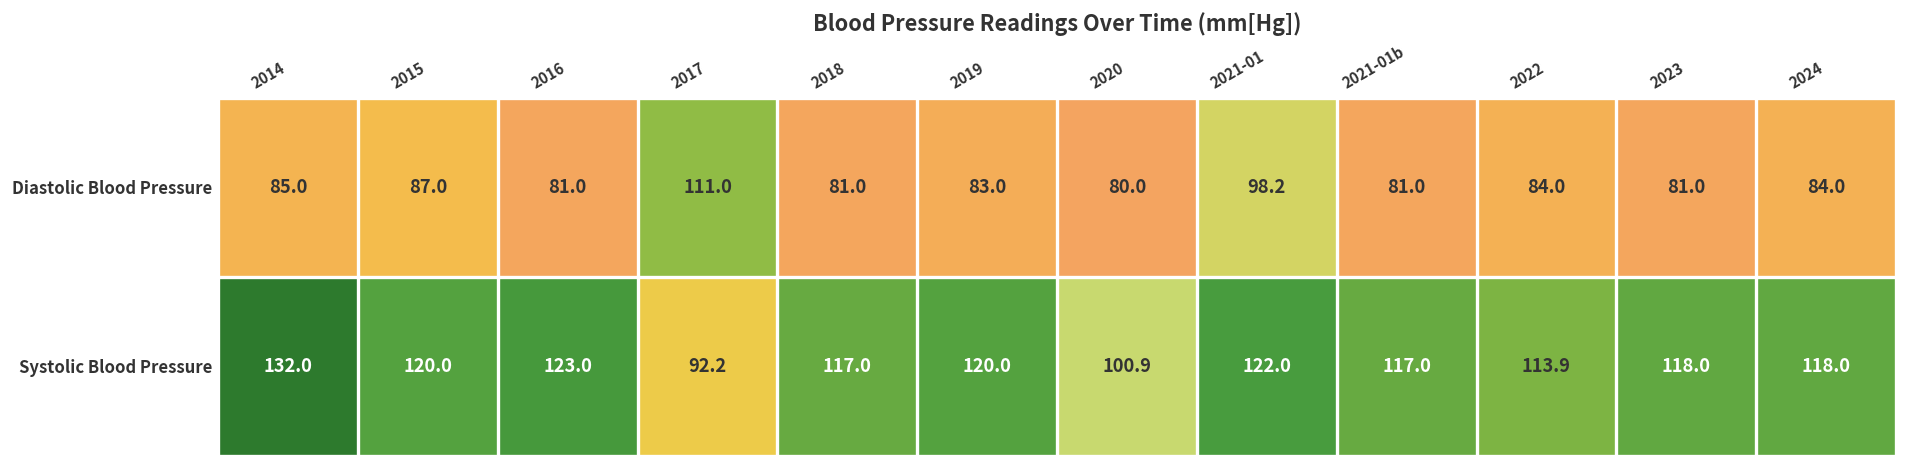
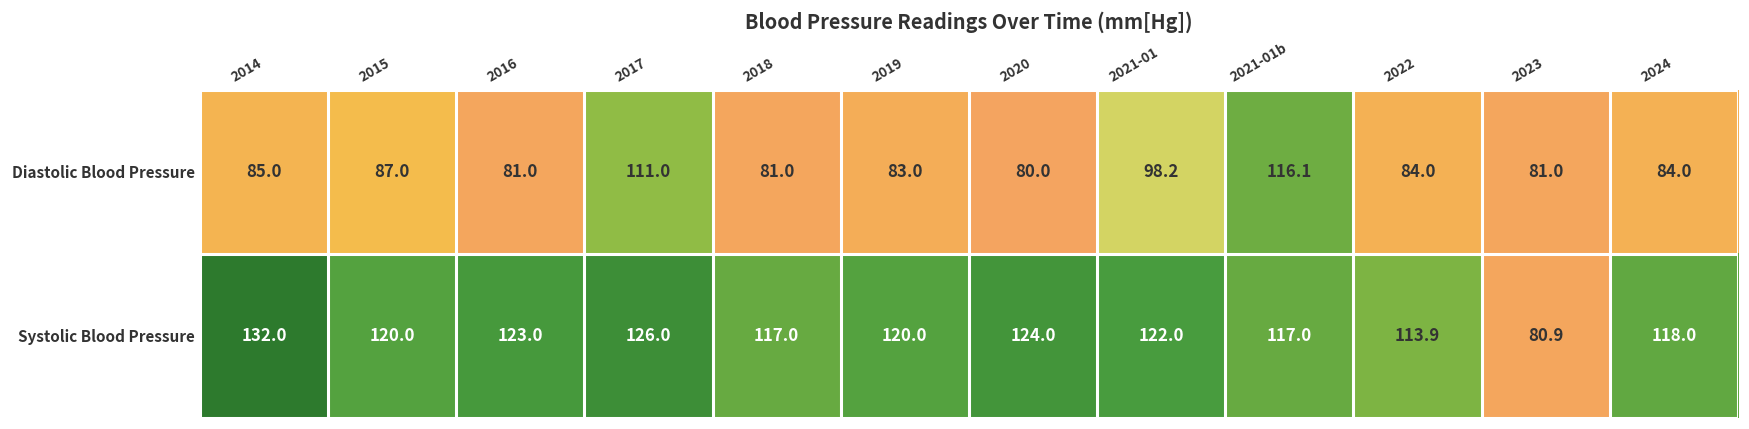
Diastolic Blood Pressure, 2021-01b: 81.0 -> 116.1
Systolic Blood Pressure, 2017: 92.2 -> 126.0
Systolic Blood Pressure, 2020: 100.9 -> 124.0
Systolic Blood Pressure, 2023: 118.0 -> 80.9
